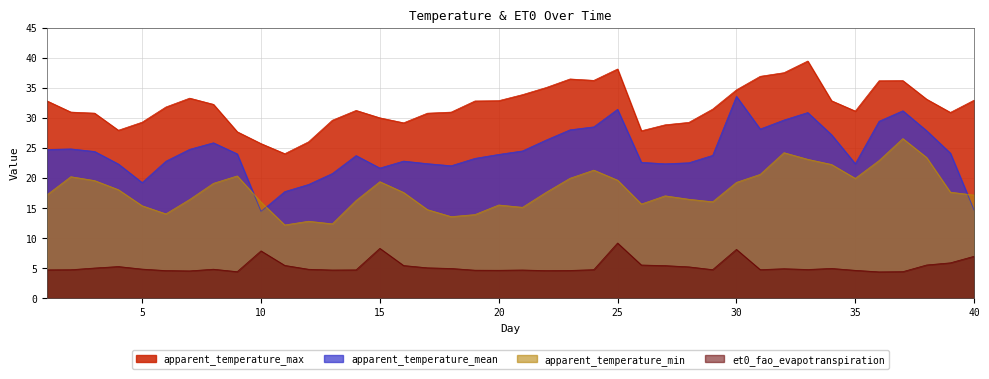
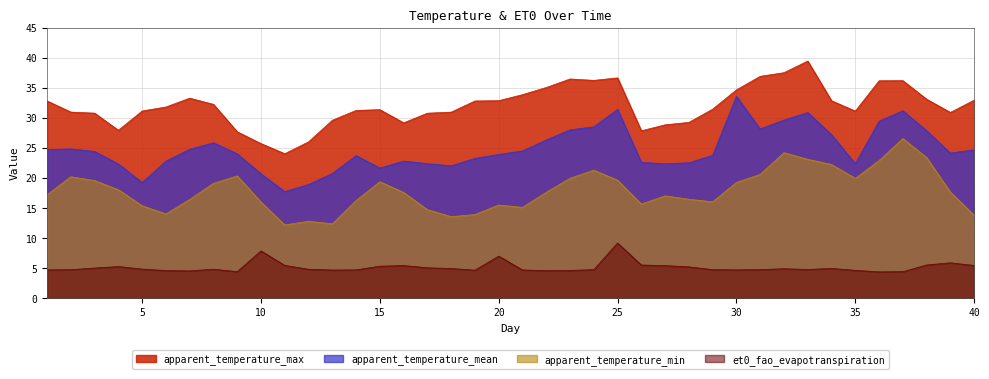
apparent_temperature_max, 5: 29 -> 31
apparent_temperature_mean, 10: 14 -> 21
apparent_temperature_max, 15: 30 -> 31
et0_fao_evapotranspiration, 15: 8 -> 5
et0_fao_evapotranspiration, 20: 5 -> 7
apparent_temperature_max, 25: 38 -> 37
et0_fao_evapotranspiration, 30: 8 -> 5
apparent_temperature_mean, 40: 15 -> 25
apparent_temperature_min, 40: 17 -> 14
et0_fao_evapotranspiration, 40: 7 -> 5
